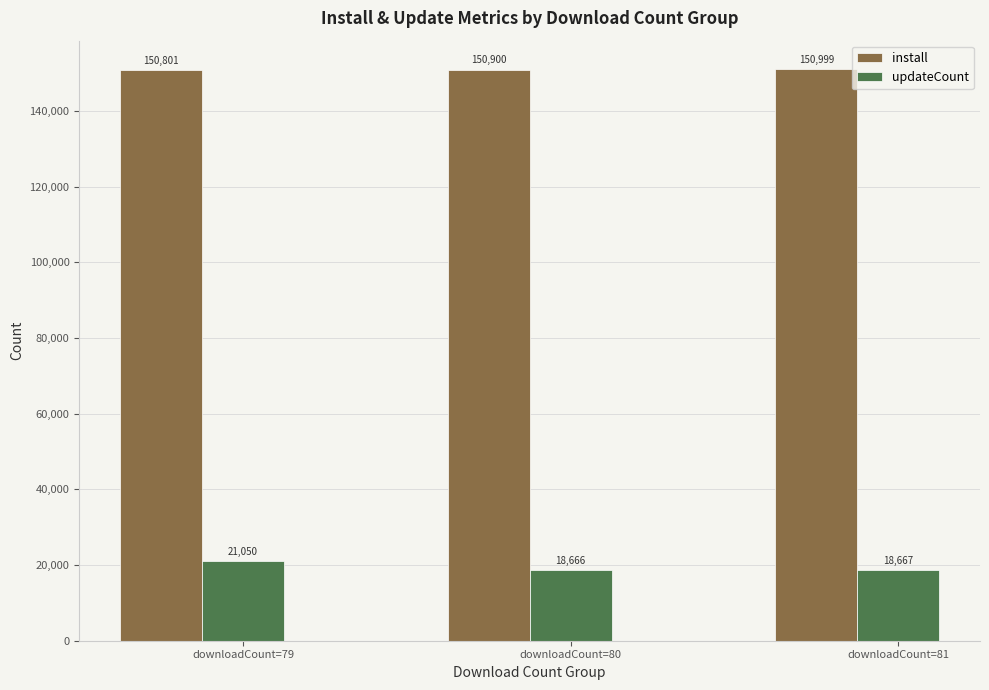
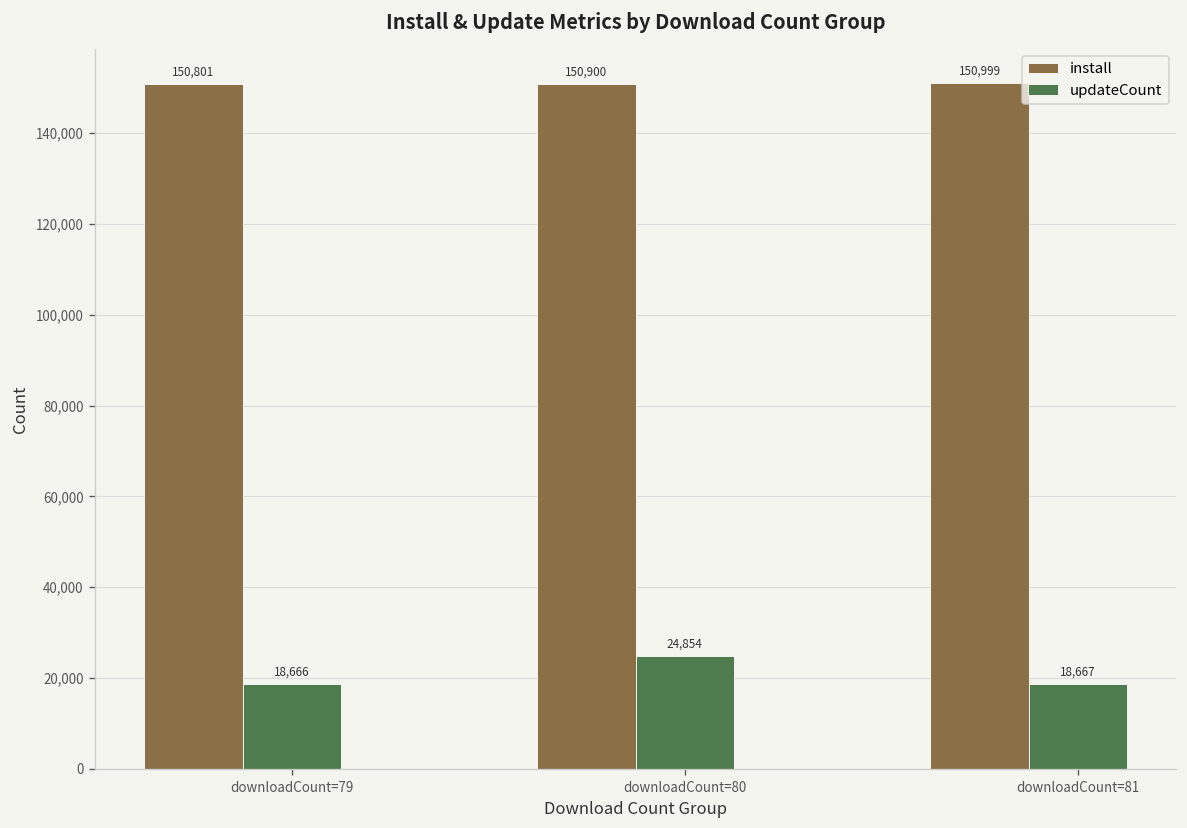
updateCount, downloadCount=79: 21,050 -> 18,666
updateCount, downloadCount=80: 18,666 -> 24,854
